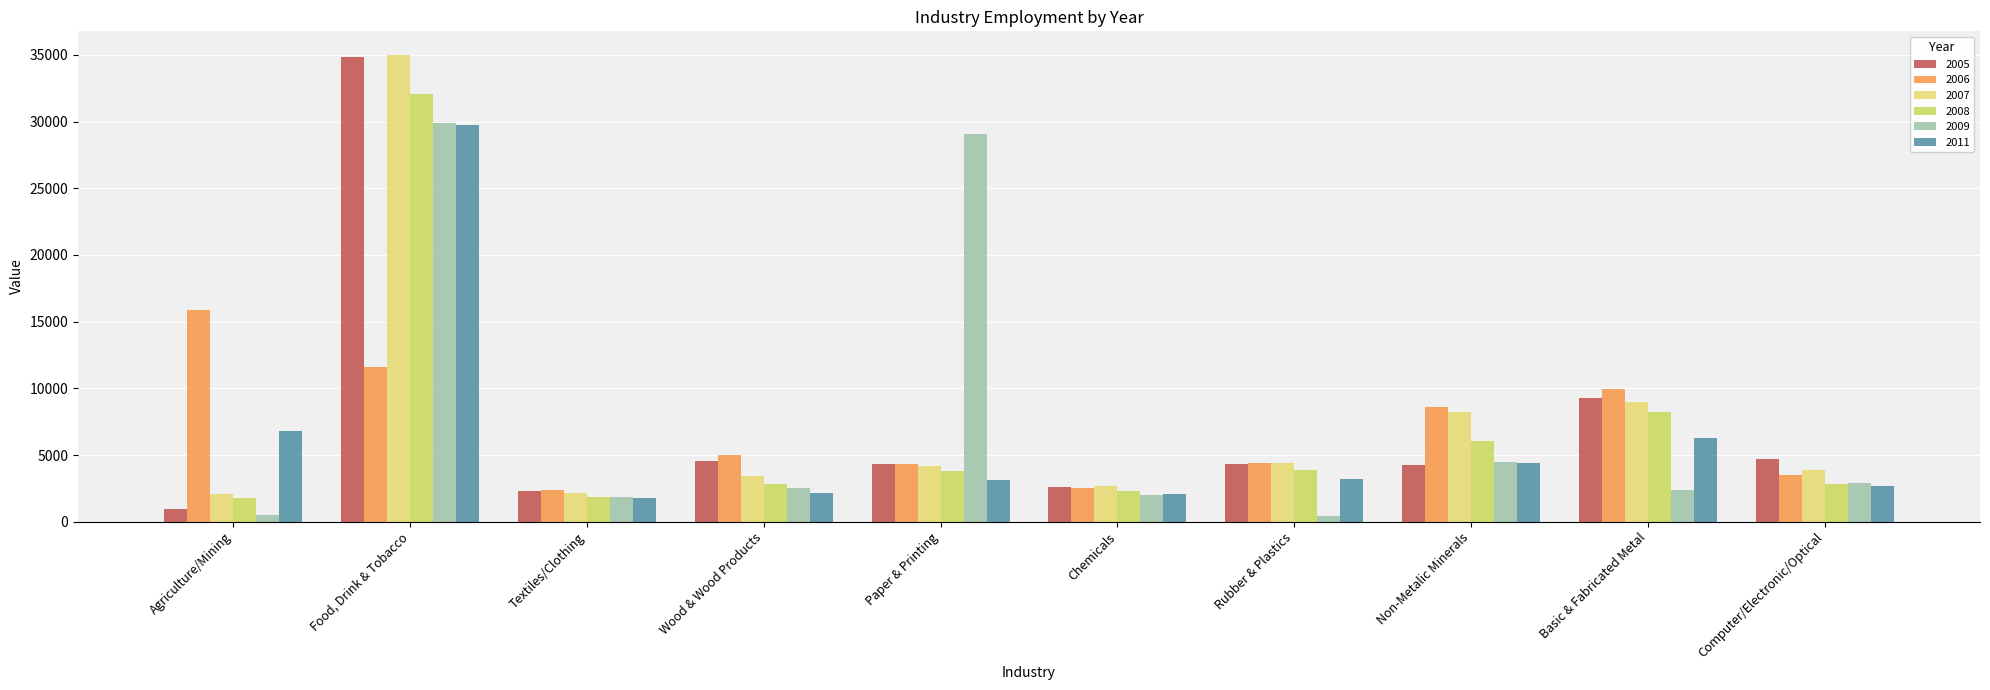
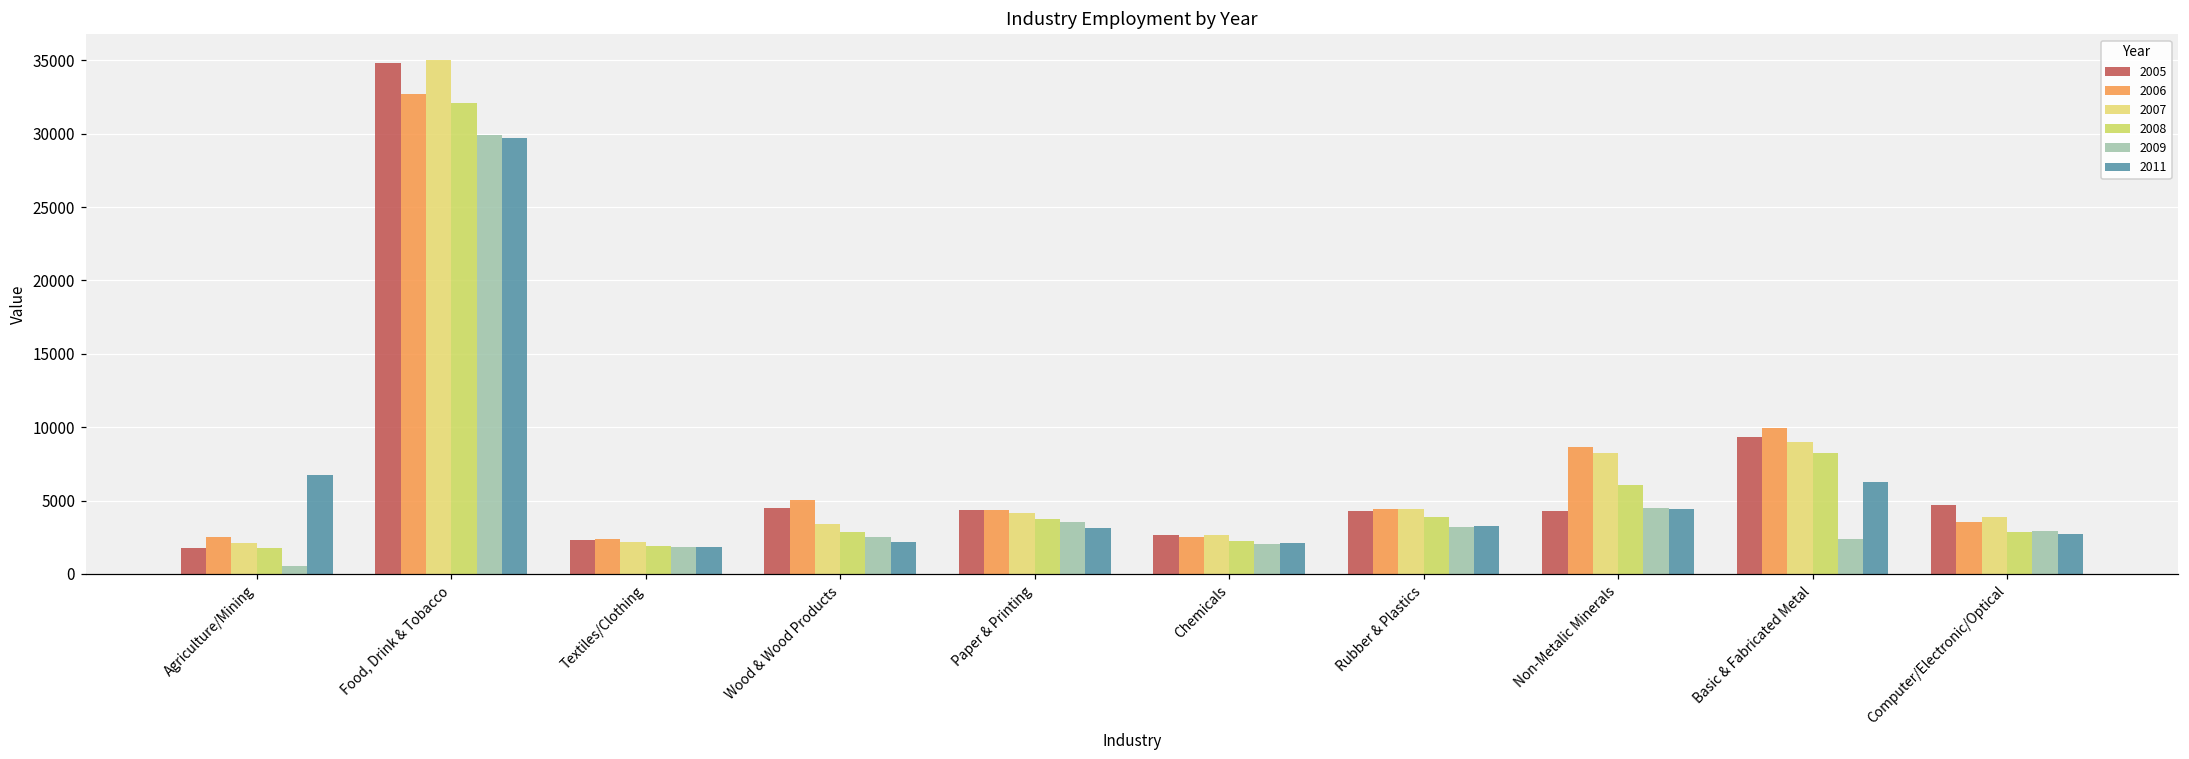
2005, Agriculture/Mining: 900 -> 1800
2006, Agriculture/Mining: 15900 -> 2500
2006, Food, Drink & Tobacco: 11600 -> 32700
2009, Paper & Printing: 29000 -> 3500
2009, Rubber & Plastics: 500 -> 3200
